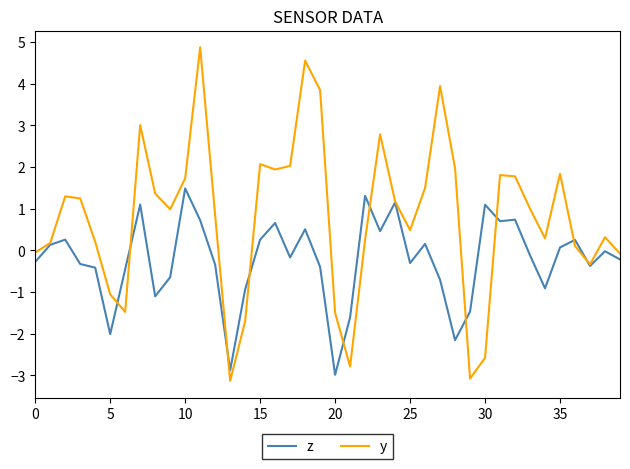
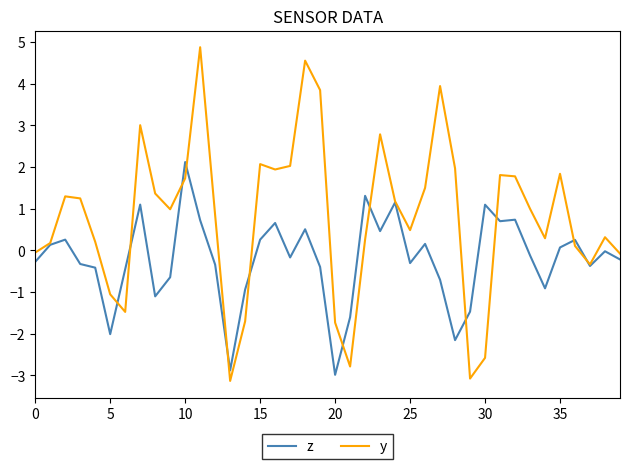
z, 10: 1.5 -> 2.1
y, 20: -1.5 -> -1.7
